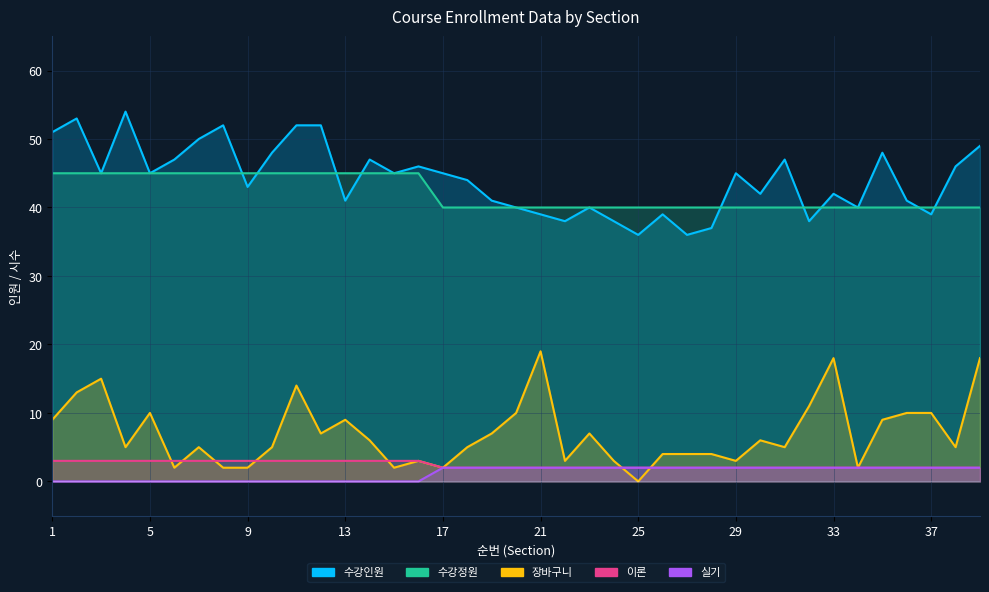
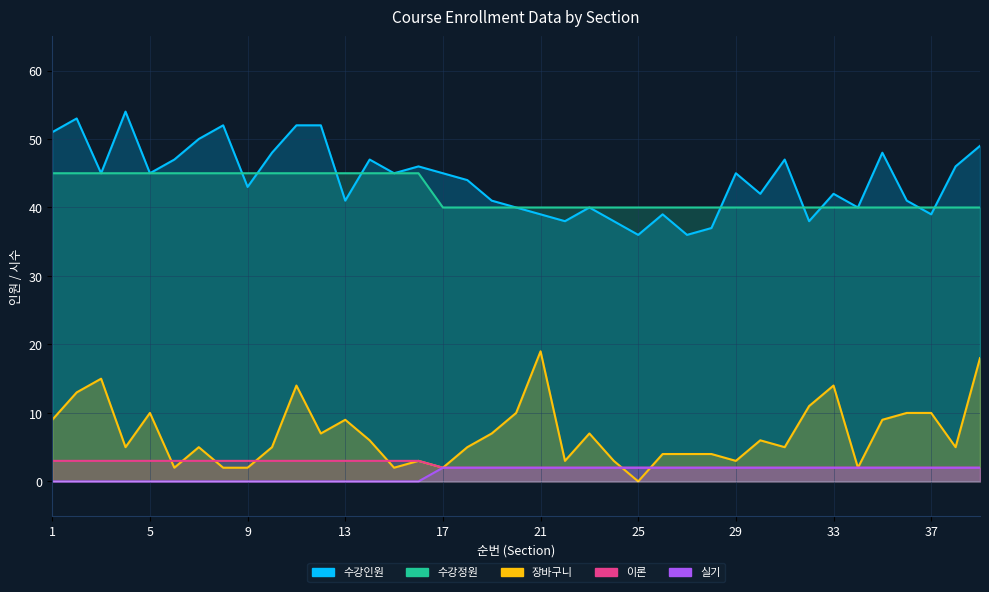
장바구니, 33: 18 -> 14
